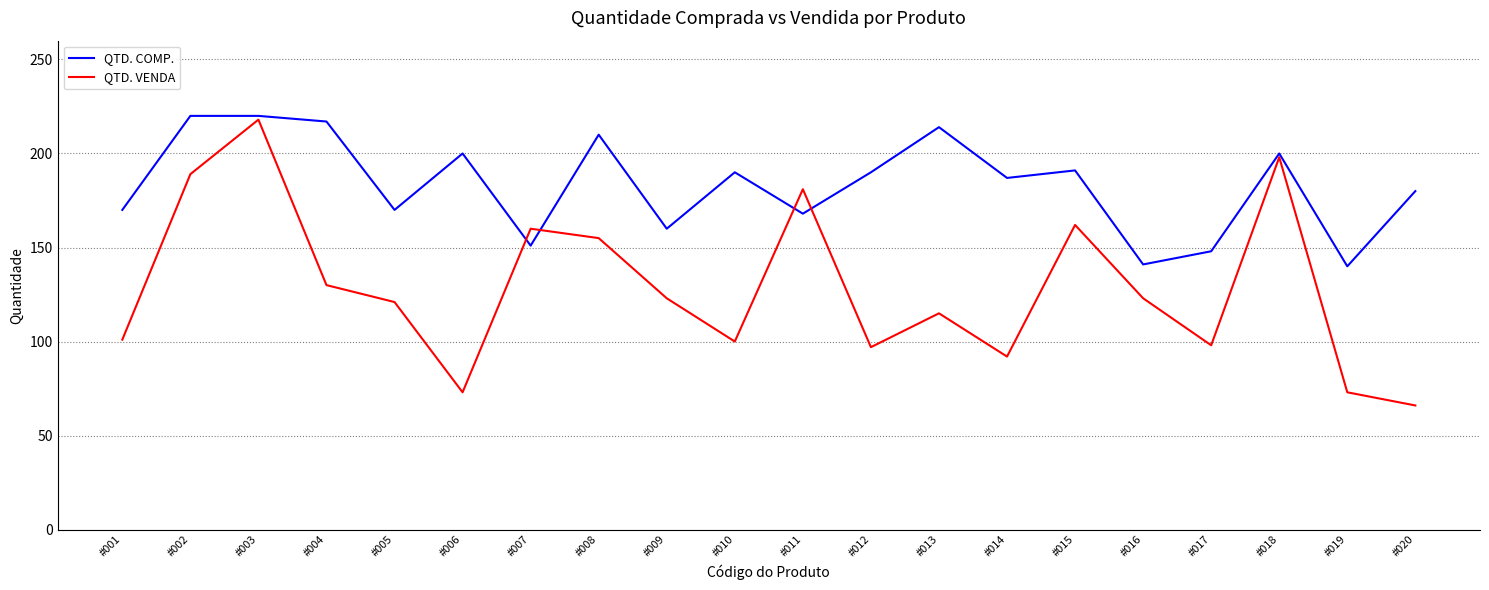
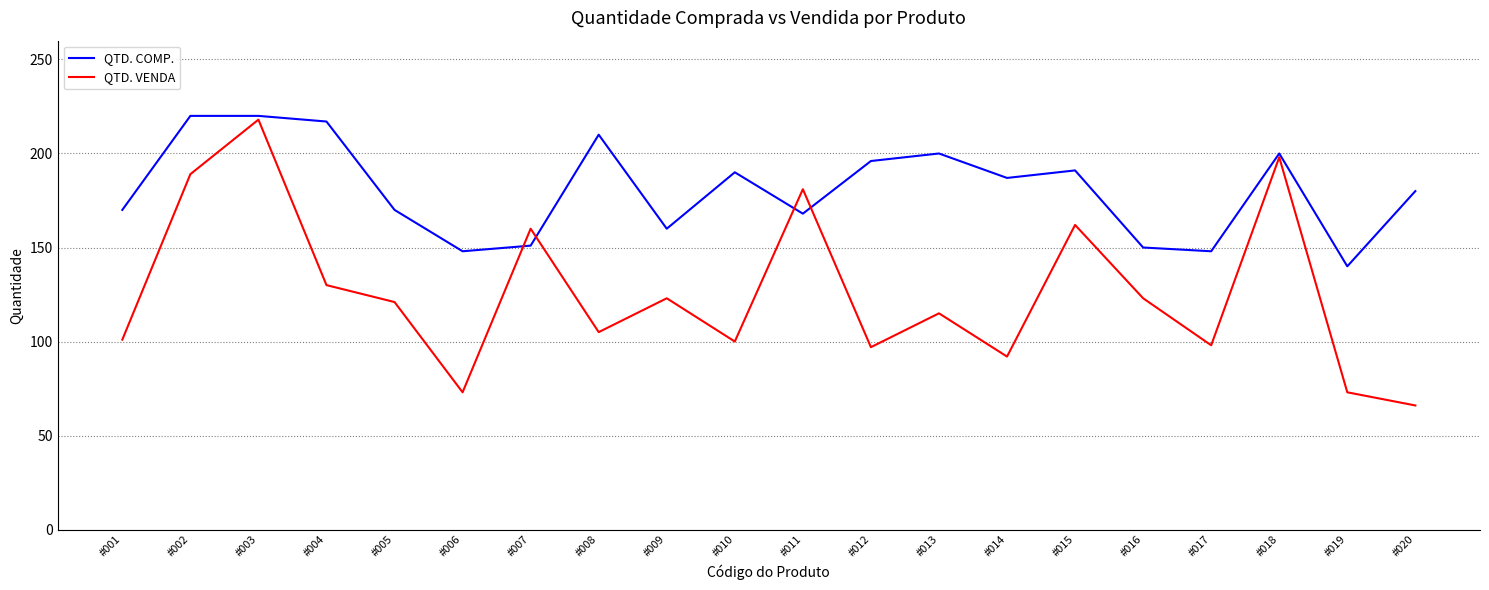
QTD. COMP., #006: 200 -> 148
QTD. VENDA, #008: 155 -> 105
QTD. COMP., #012: 190 -> 196
QTD. COMP., #013: 214 -> 200
QTD. COMP., #016: 141 -> 150
